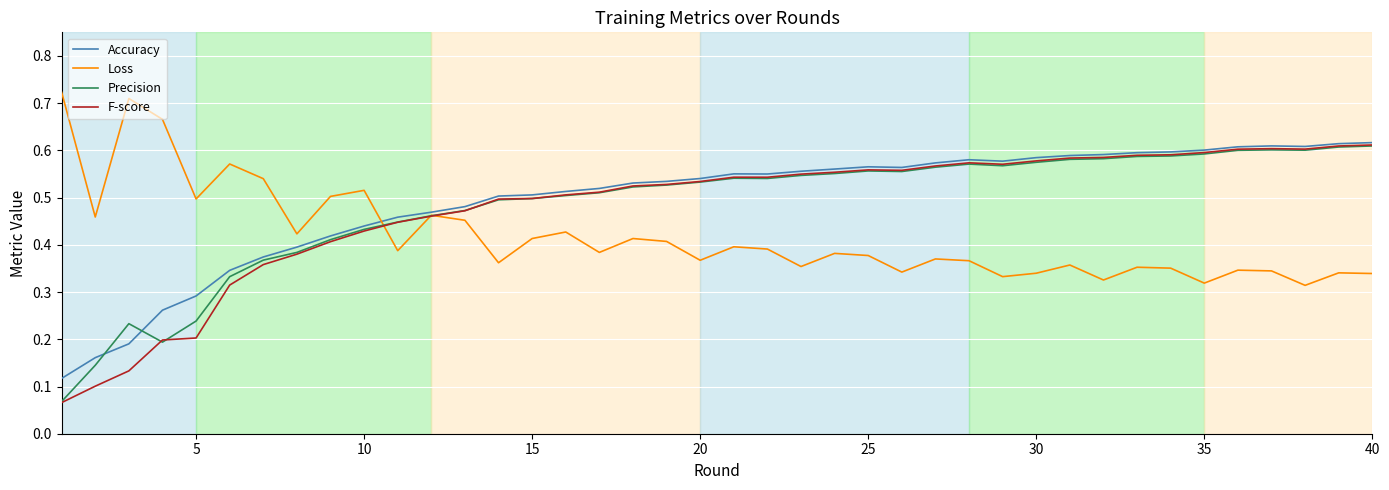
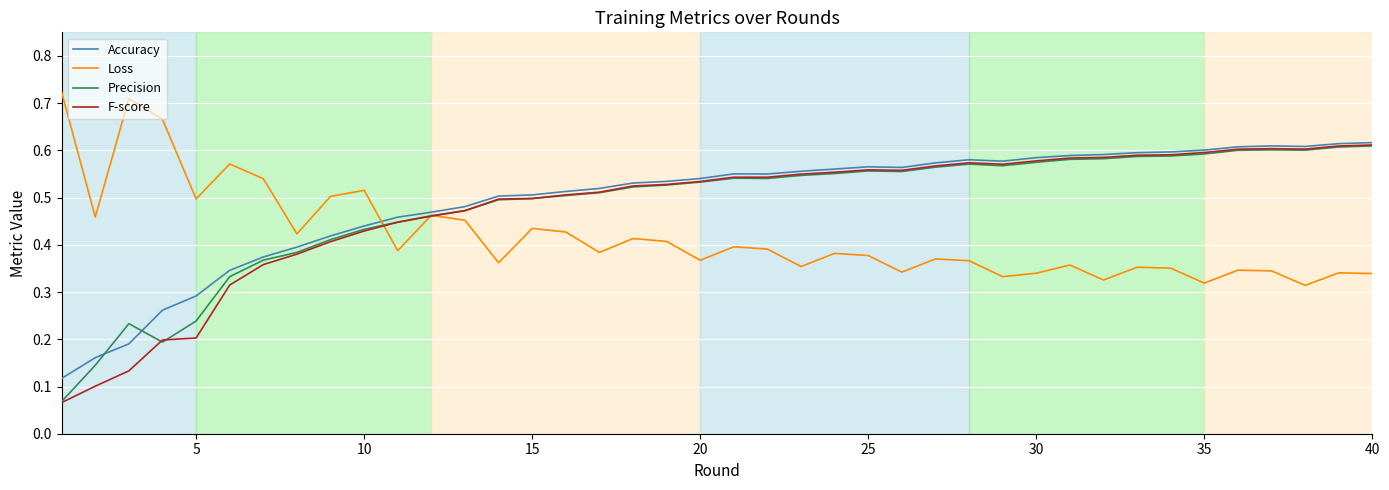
Loss, 15: 0.41 -> 0.43
